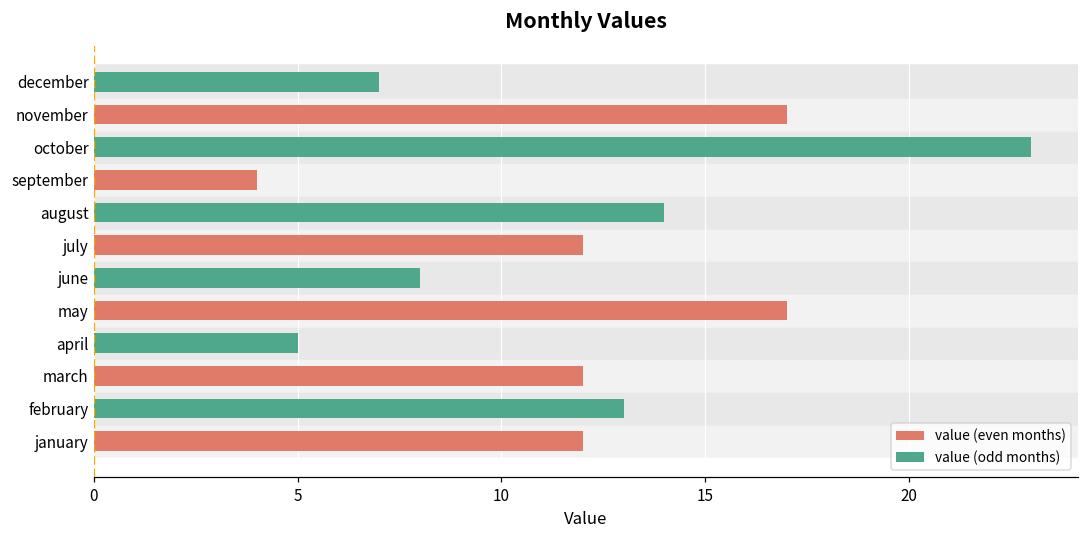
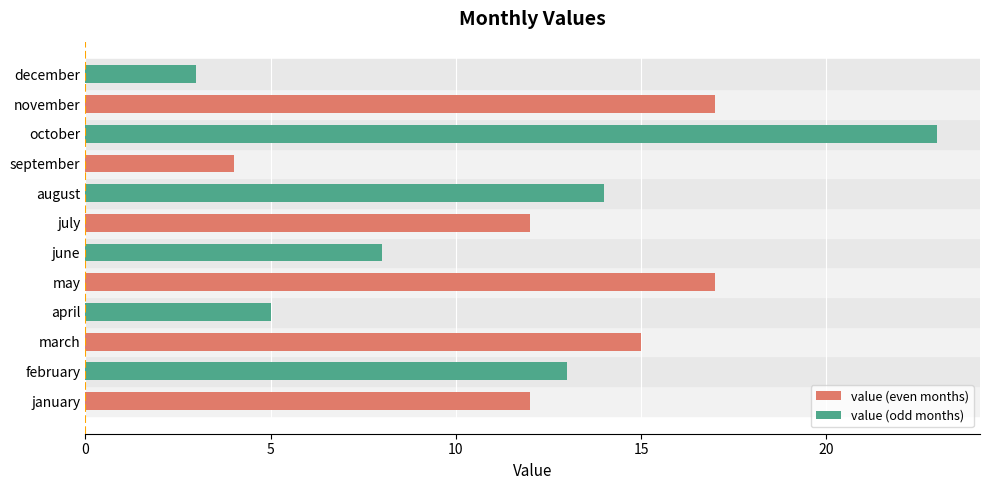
december: 7 -> 3
march: 12 -> 15
